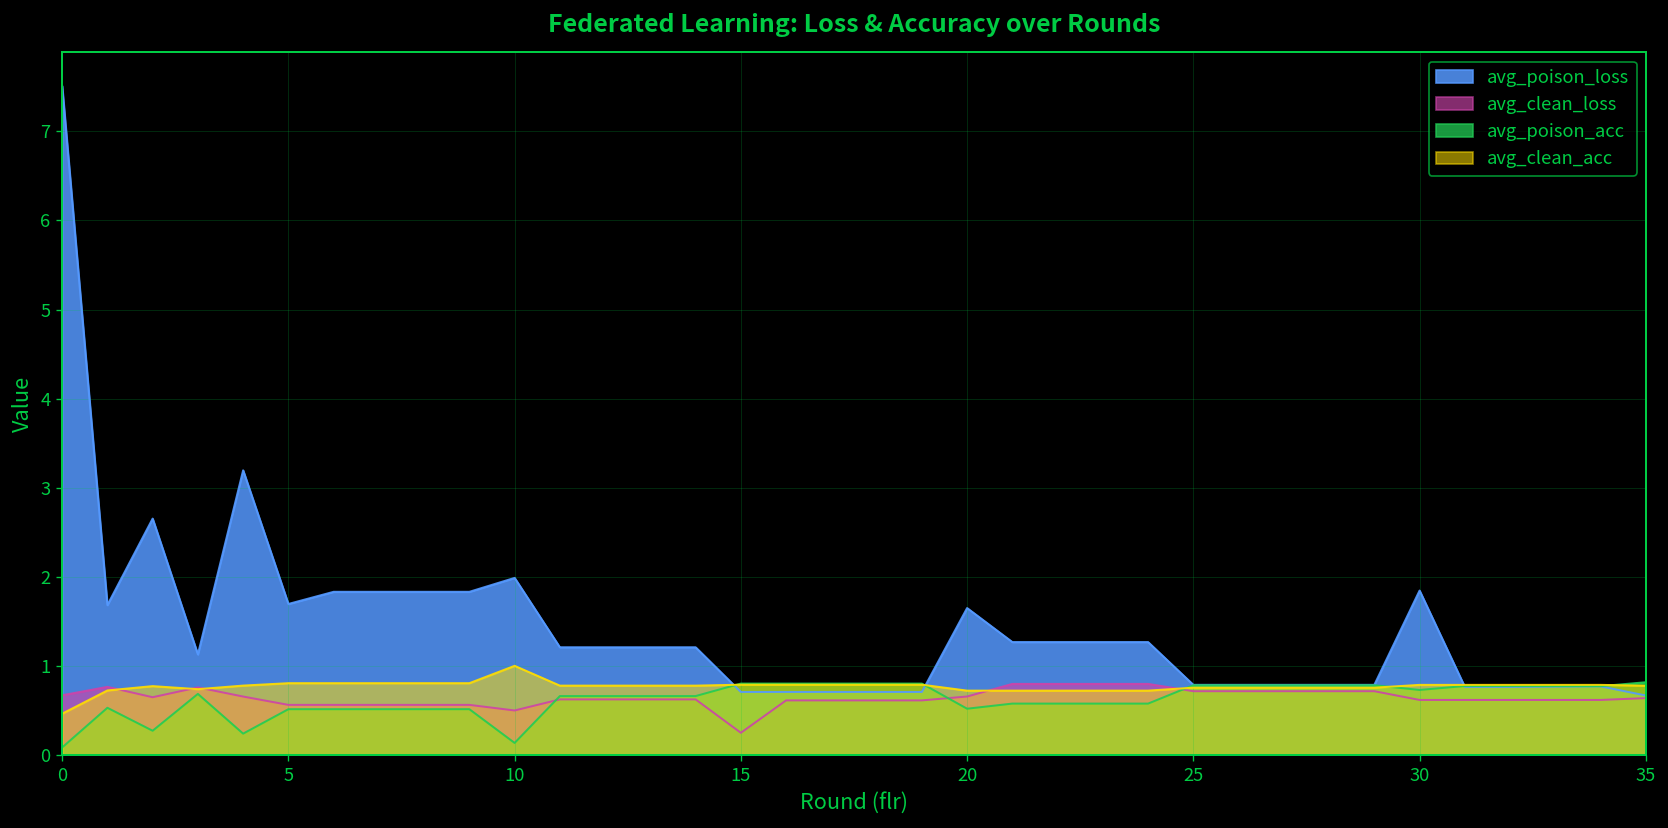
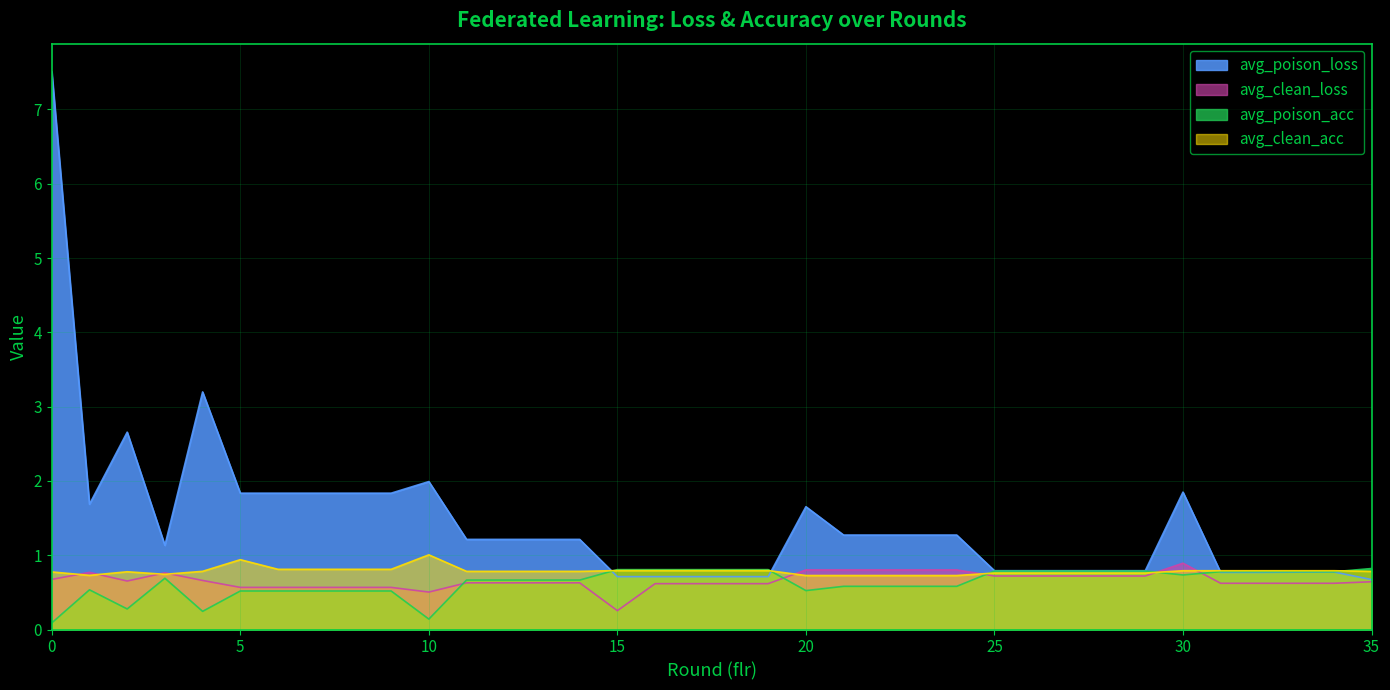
avg_clean_acc, 0: 0.5 -> 0.8
avg_poison_loss, 5: 1.7 -> 1.8
avg_clean_acc, 5: 0.8 -> 0.9
avg_clean_loss, 20: 0.7 -> 0.8
avg_clean_loss, 30: 0.6 -> 0.9
